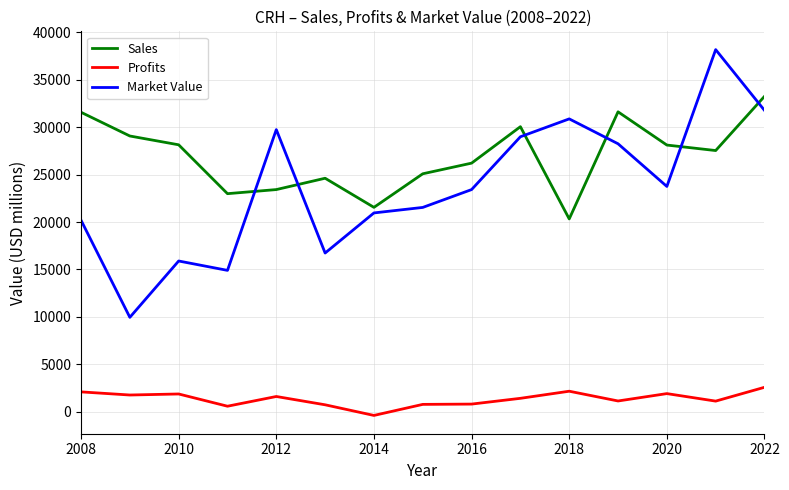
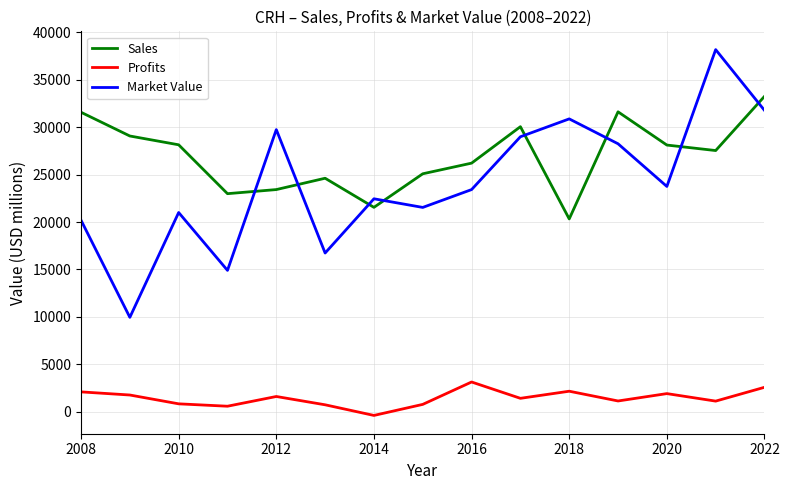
Profits, 2010: 2000 -> 1000
Market Value, 2010: 16000 -> 21000
Market Value, 2014: 21000 -> 22000
Profits, 2016: 1000 -> 3000
